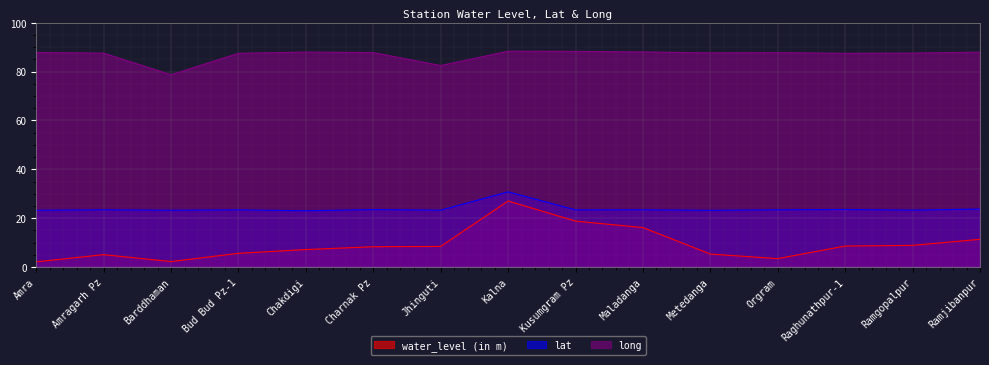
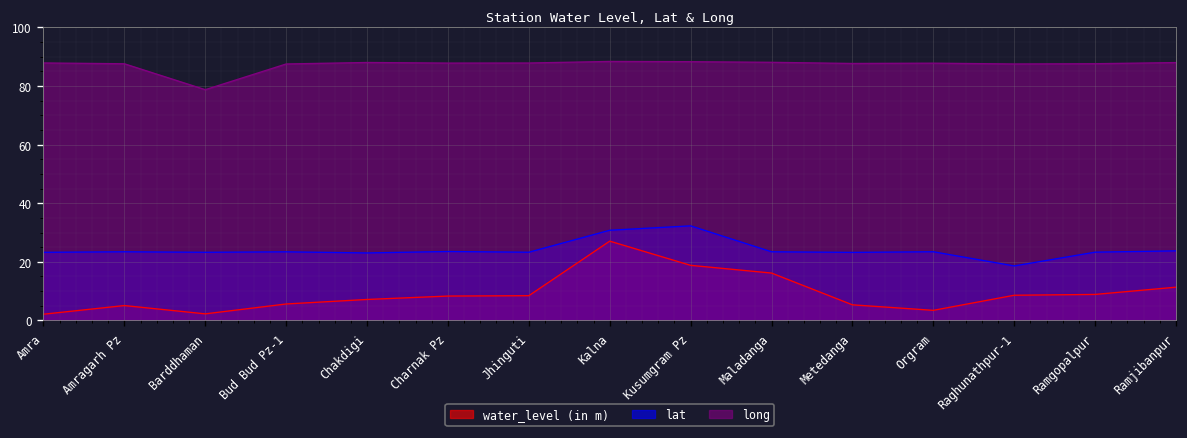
long, Jhinguti: 82 -> 88
lat, Kusumgram Pz: 23 -> 32
lat, Raghunathpur-1: 24 -> 19
